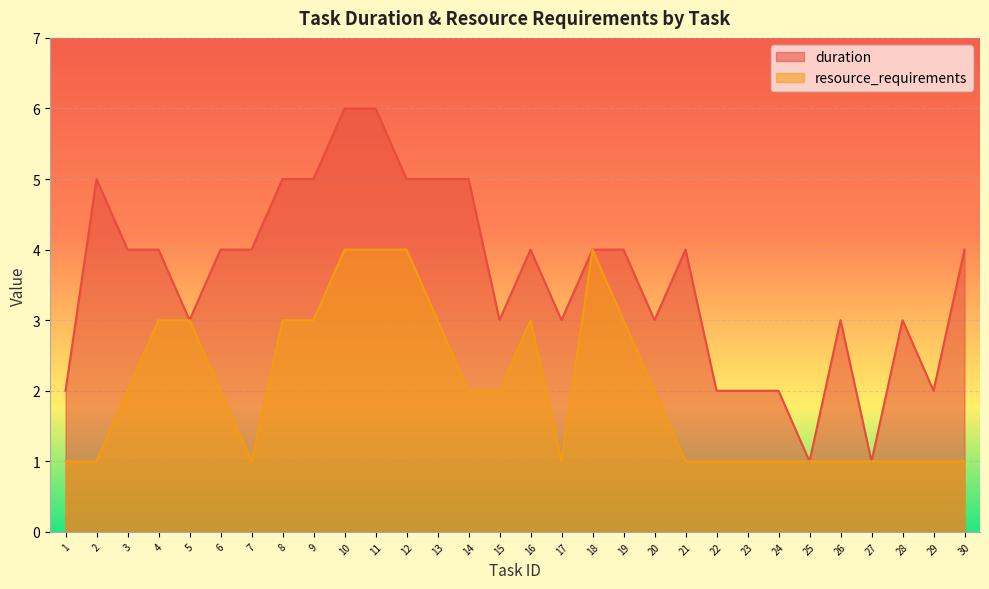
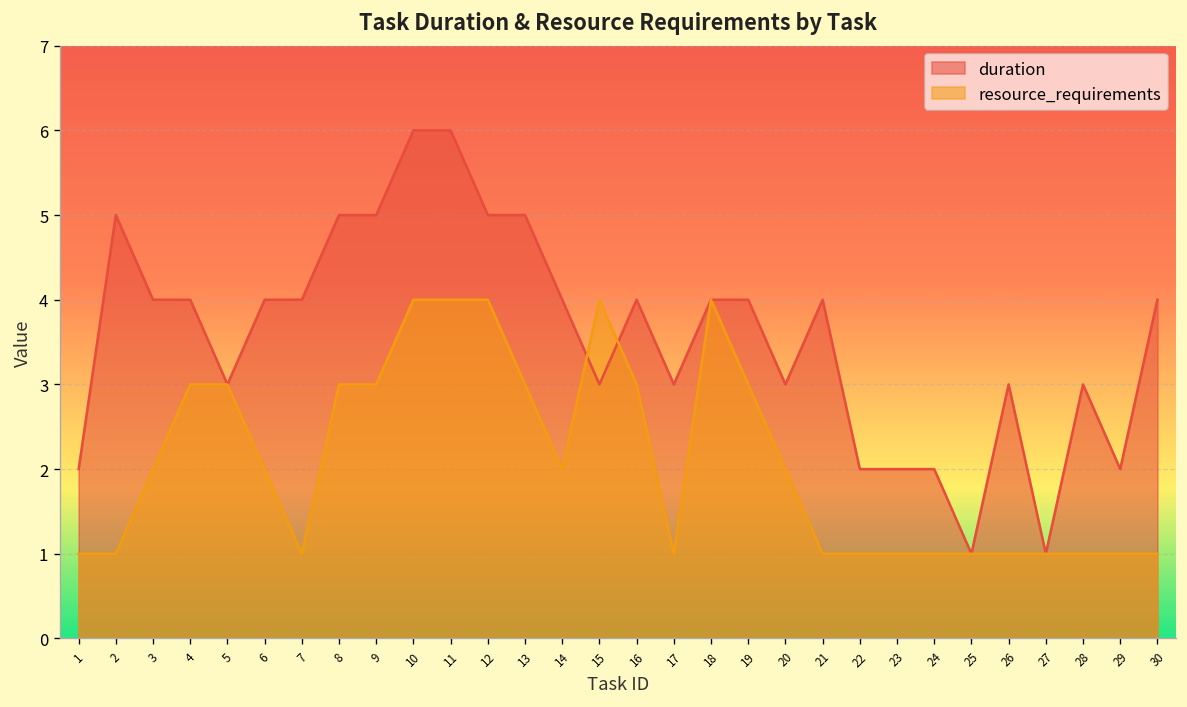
duration, 14: 5 -> 4
resource_requirements, 15: 2 -> 4
